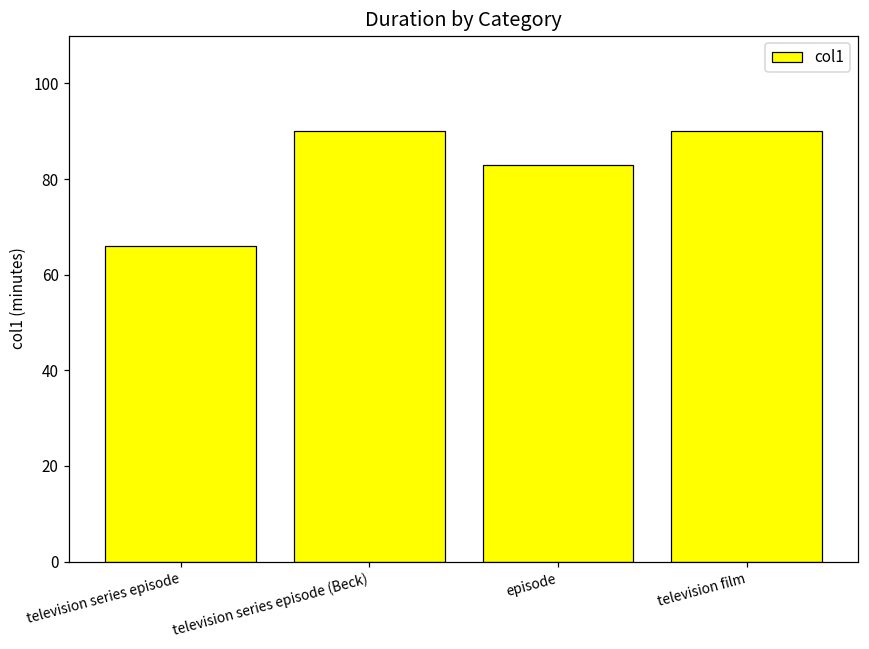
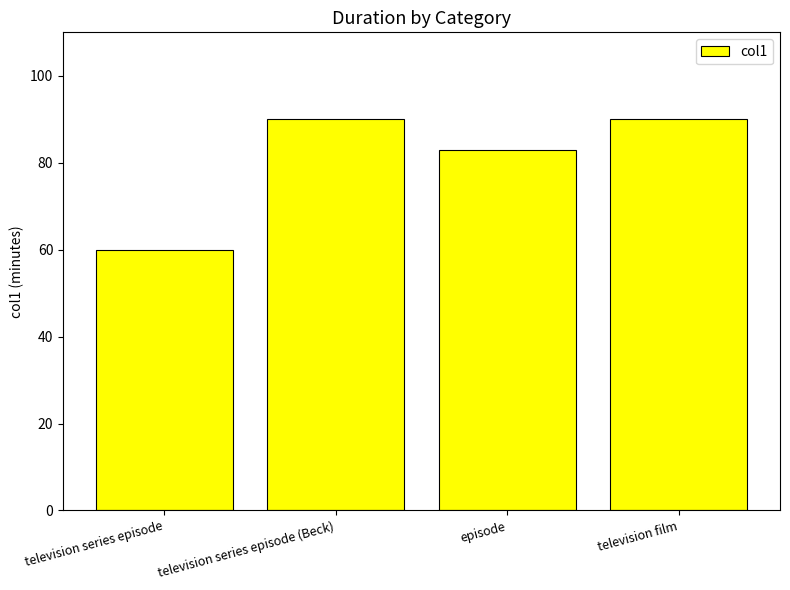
television series episode: 66 -> 60
